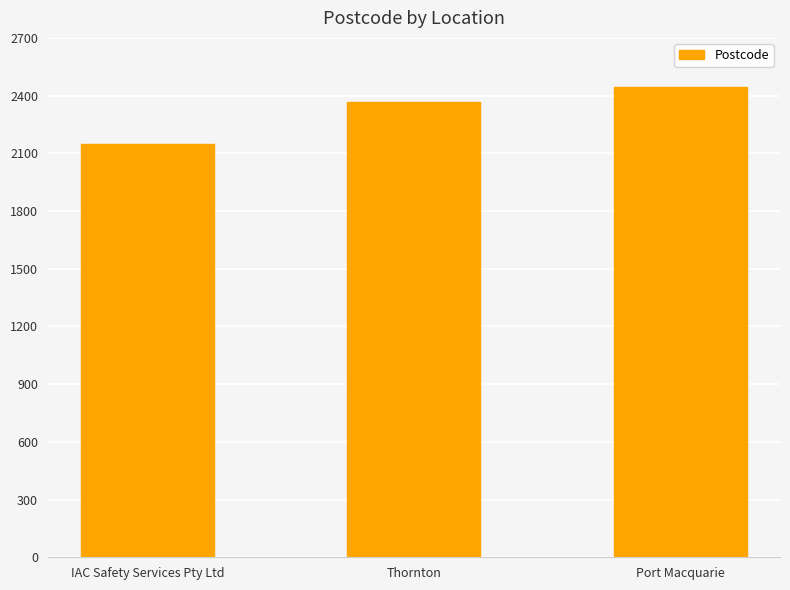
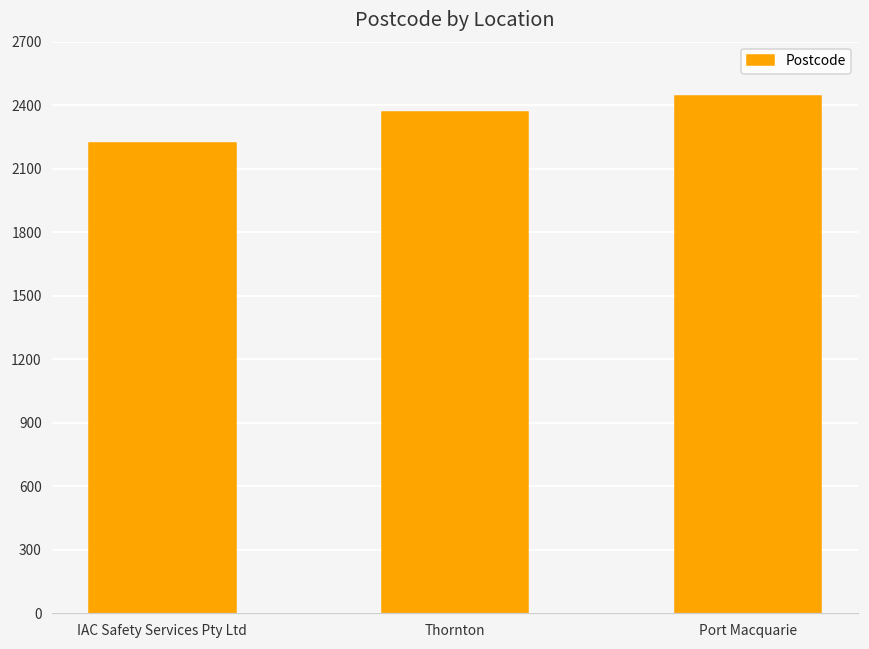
IAC Safety Services Pty Ltd: 2150 -> 2220
